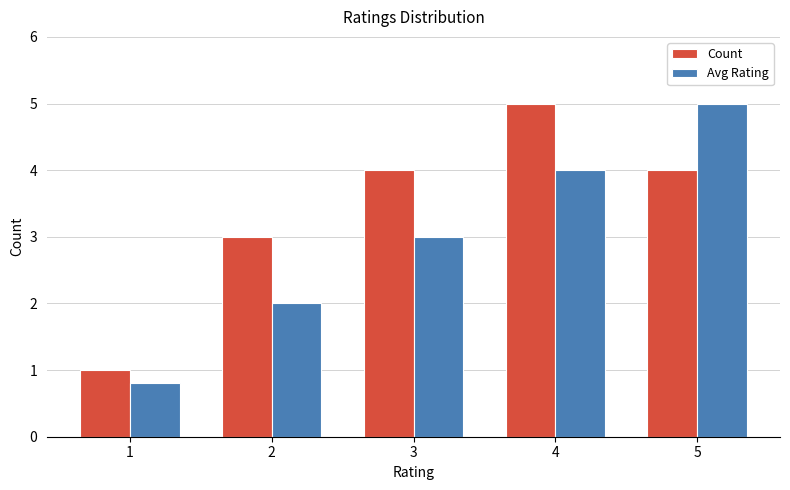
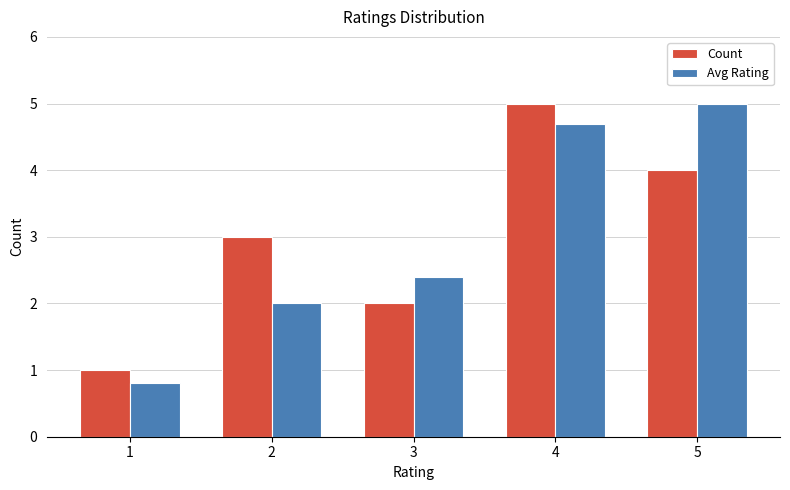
Count, 3: 4 -> 2
Avg Rating, 3: 3.0 -> 2.4
Avg Rating, 4: 4.0 -> 4.7
